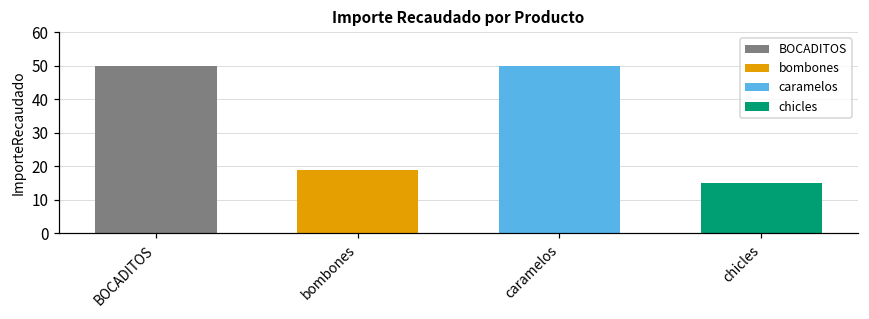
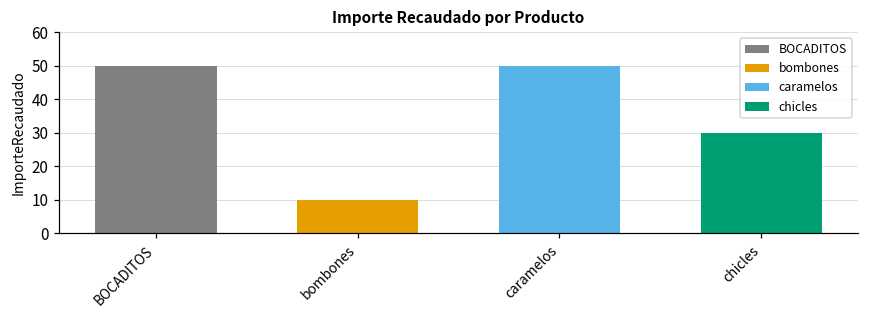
bombones: 19 -> 10
chicles: 15 -> 30
